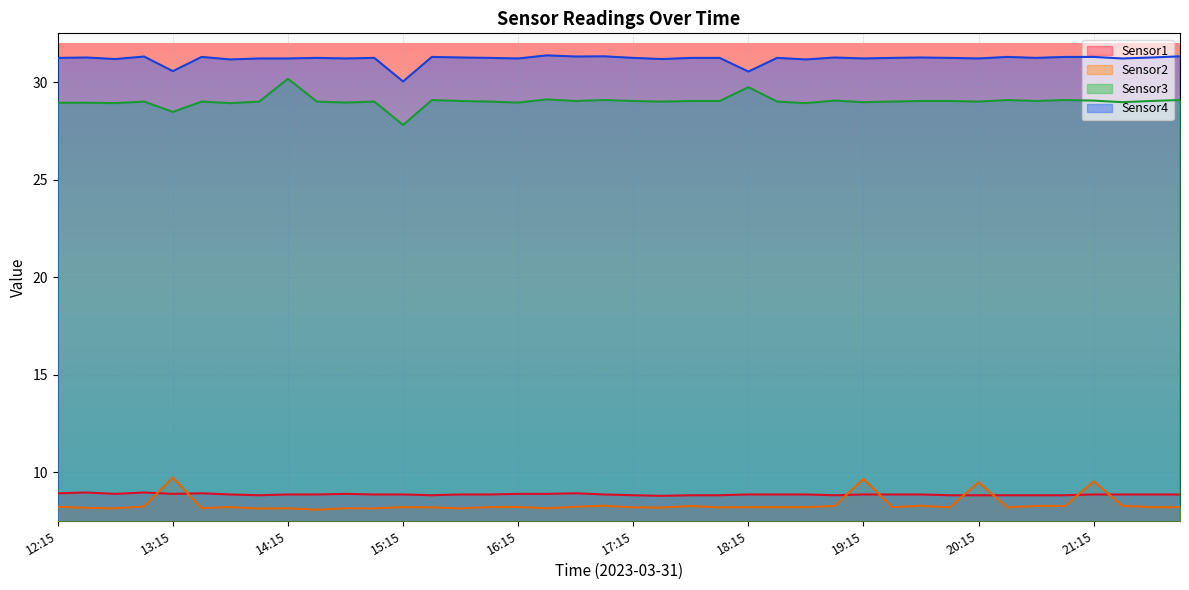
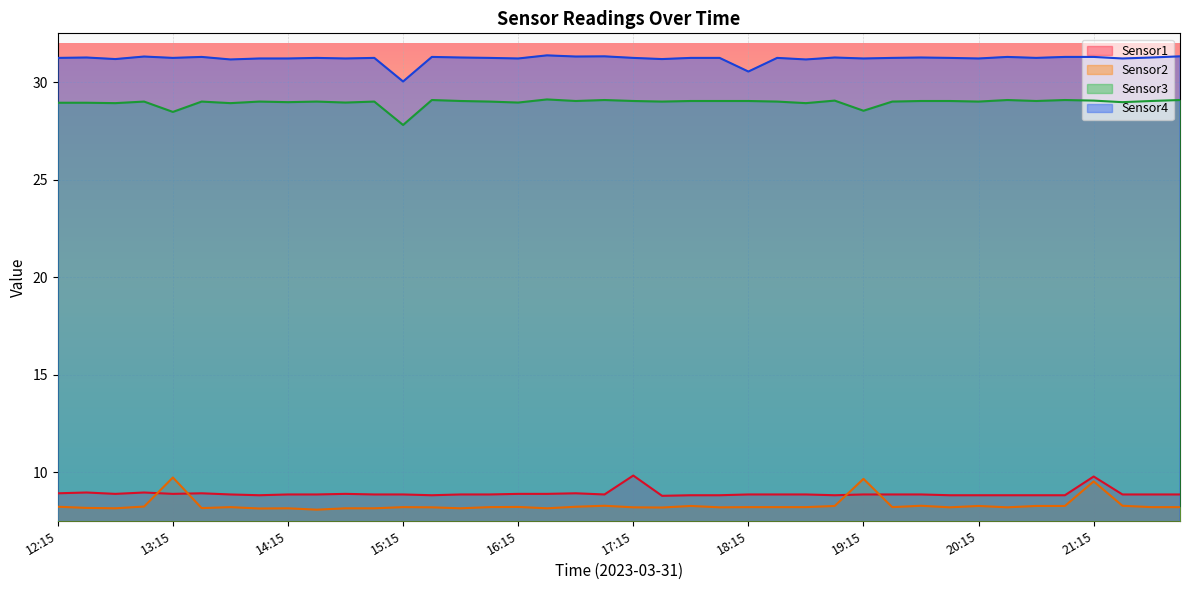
Sensor4, 13:15: 30.6 -> 31.2
Sensor3, 14:15: 30.2 -> 29.0
Sensor1, 17:15: 8.8 -> 9.8
Sensor3, 18:15: 29.7 -> 29.0
Sensor3, 19:15: 29.0 -> 28.5
Sensor2, 20:15: 9.5 -> 8.3
Sensor1, 21:15: 8.9 -> 9.8
